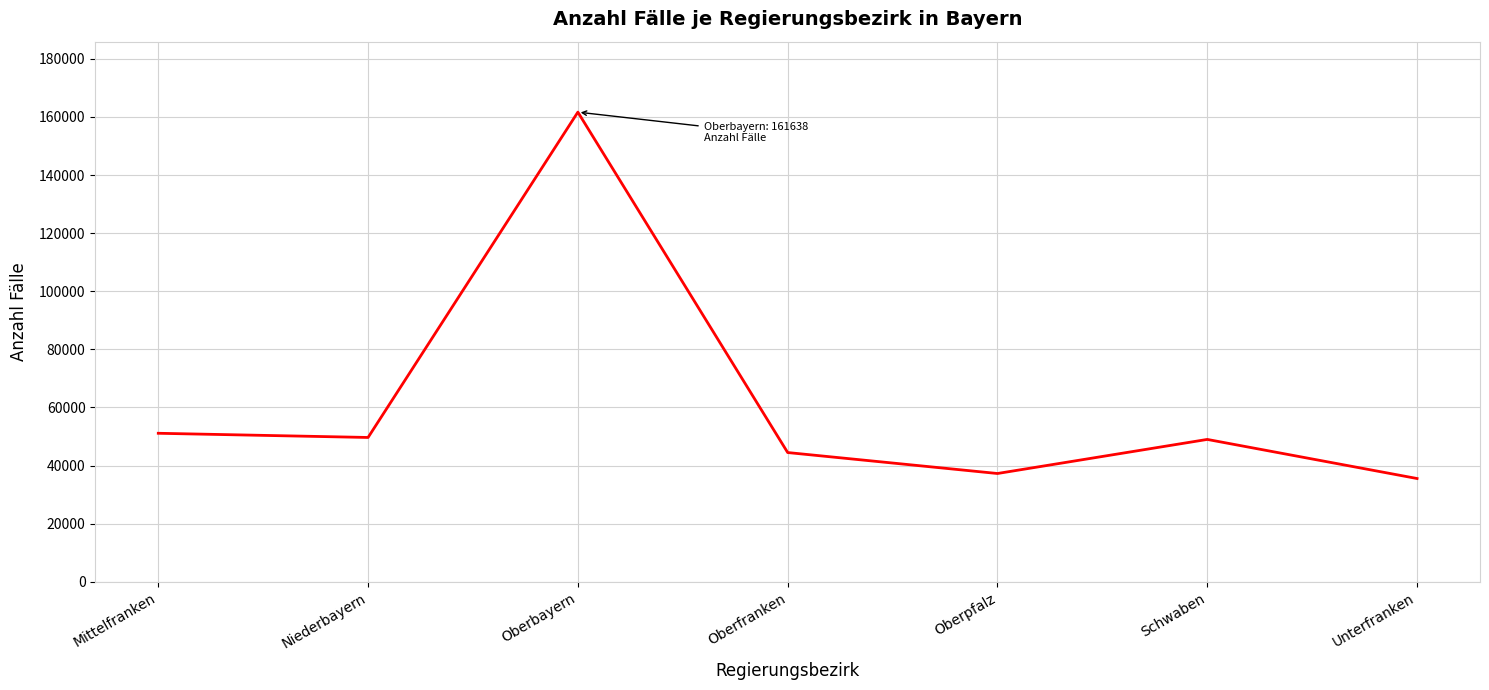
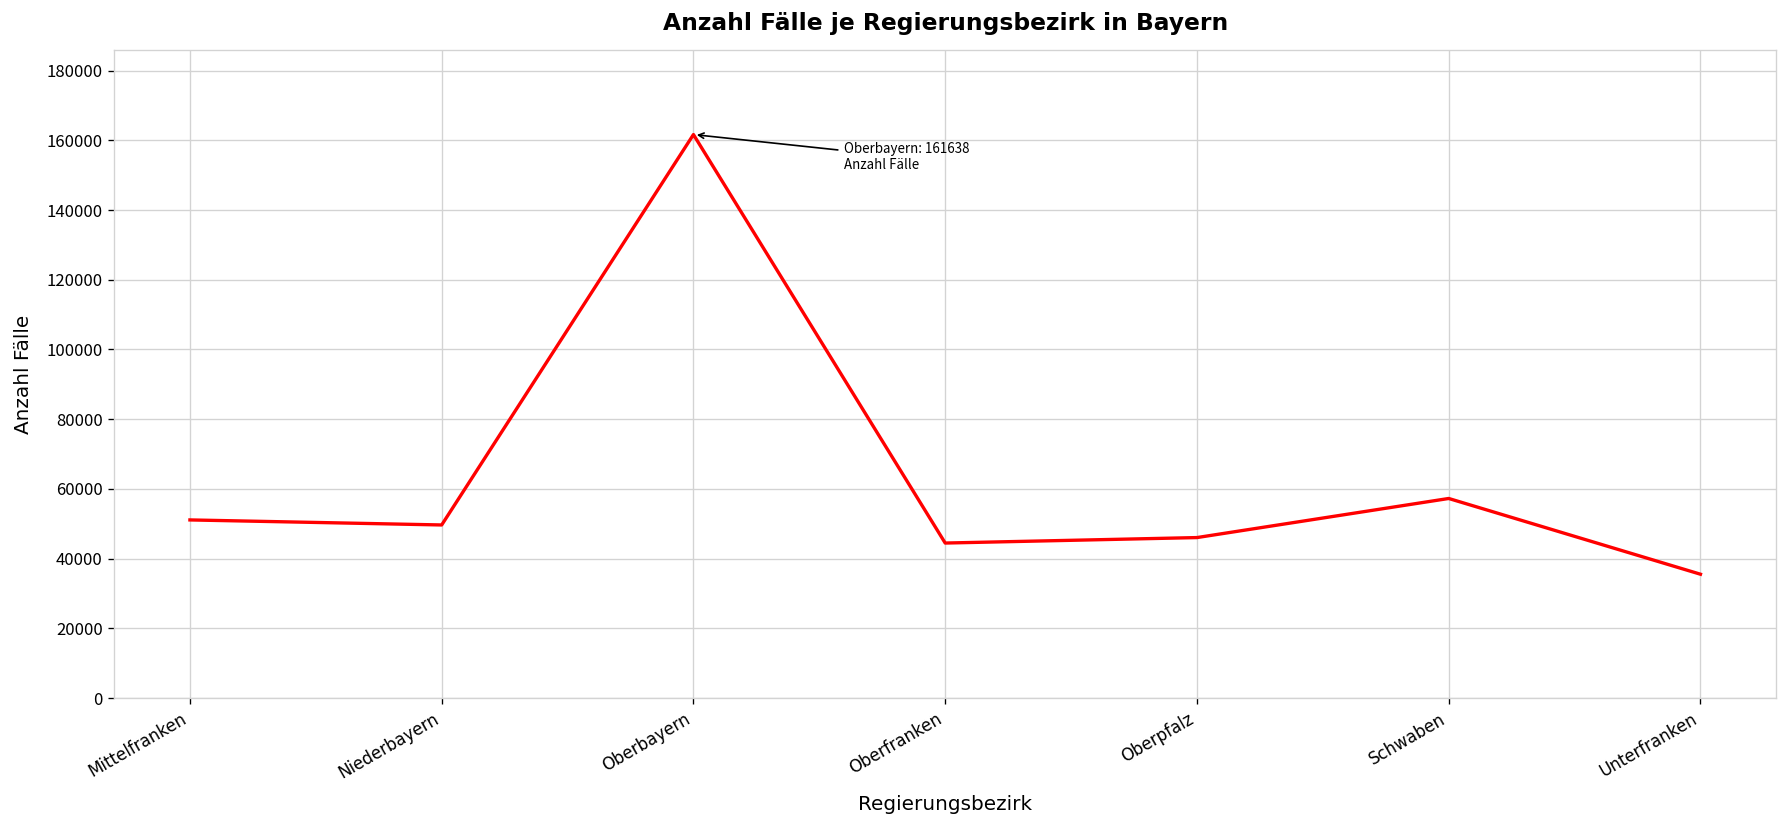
Oberpfalz: 37000 -> 46000
Schwaben: 49000 -> 57000
